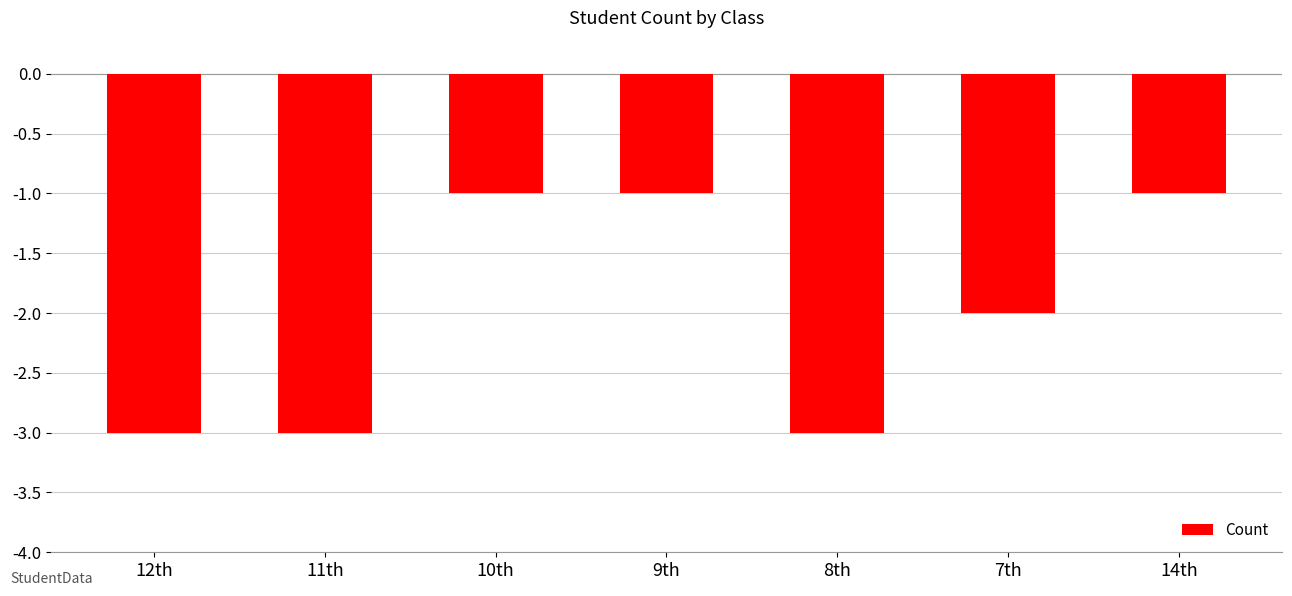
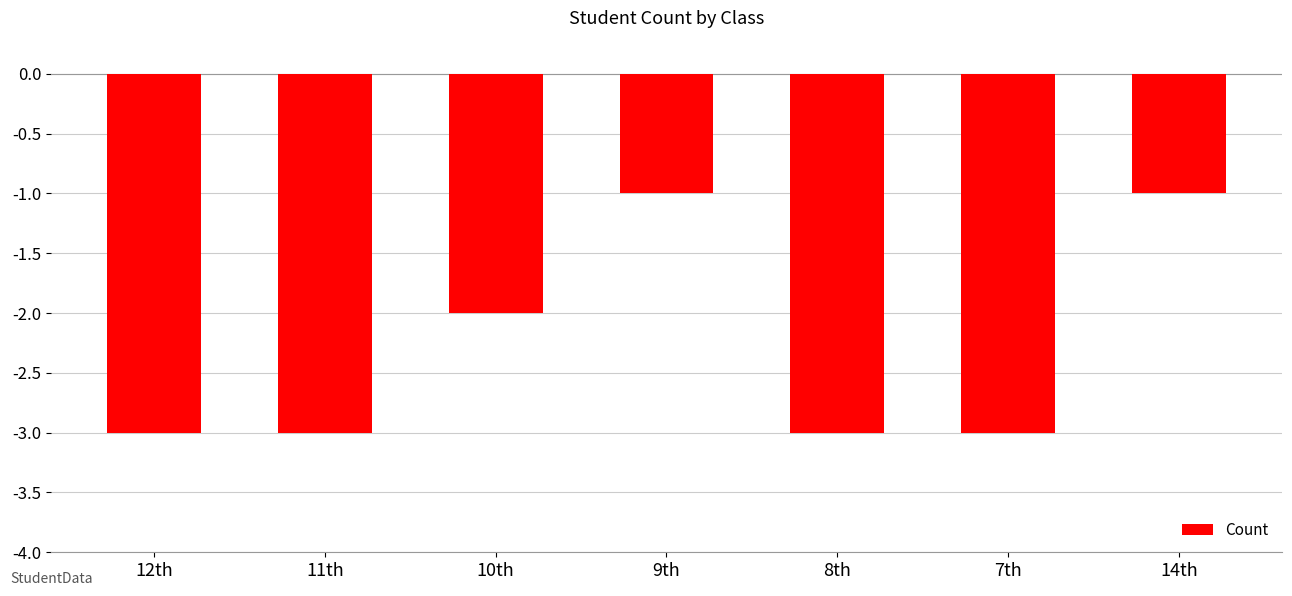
10th: -1.00 -> -2.00
7th: -2.00 -> -3.00
